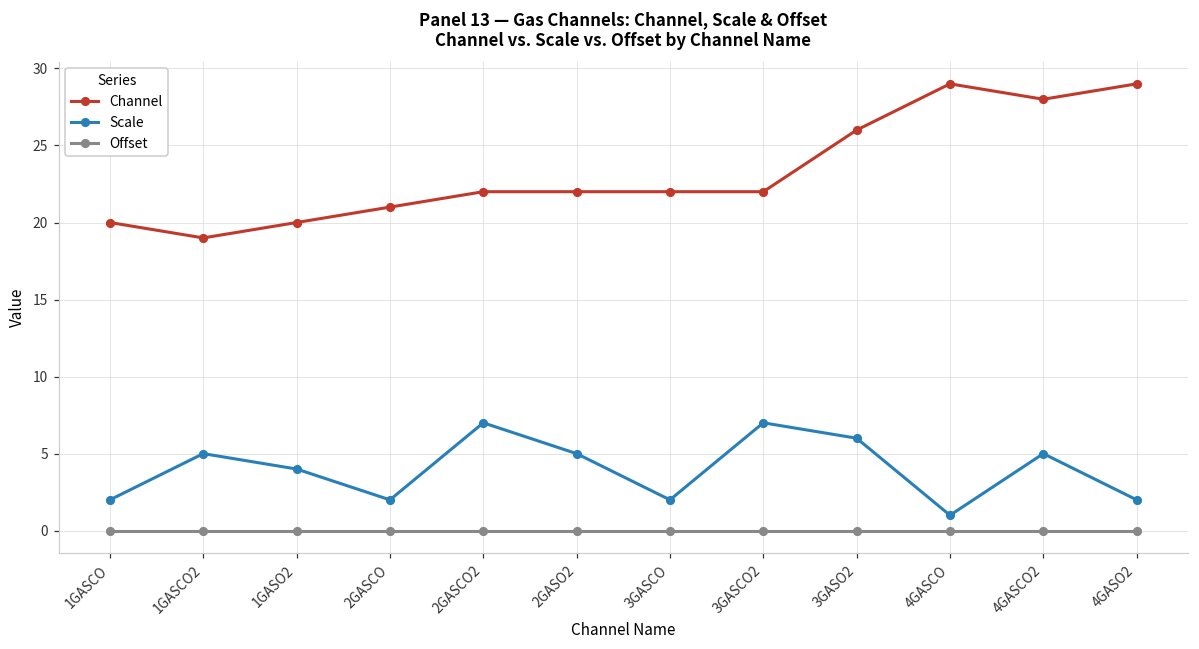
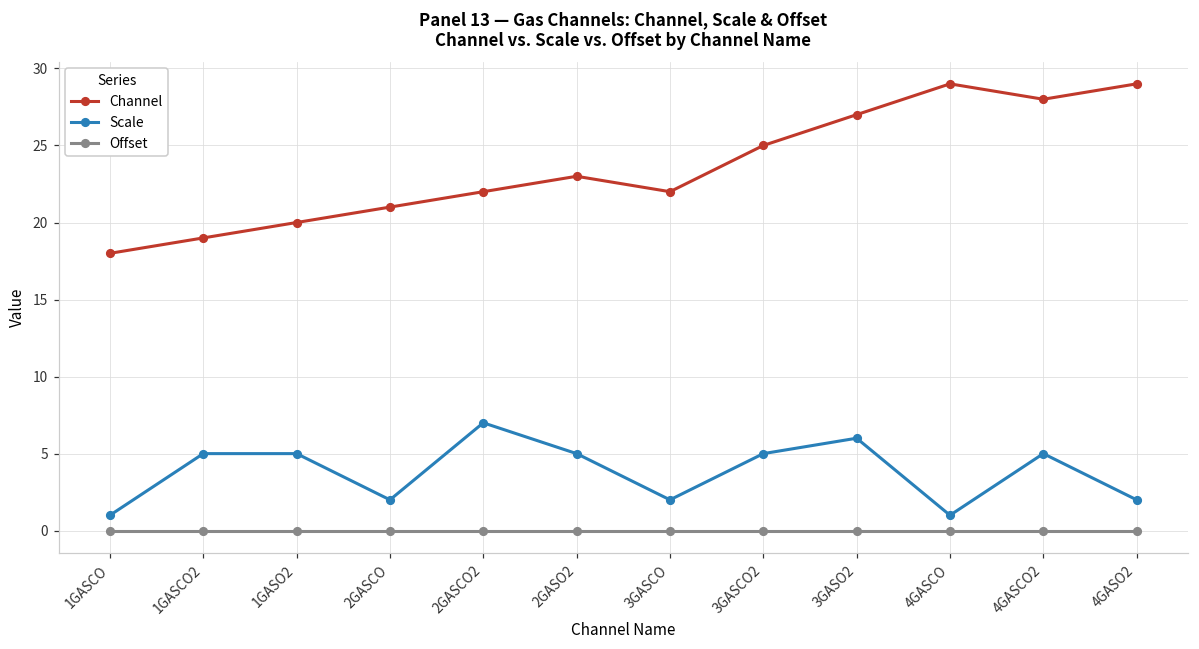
Channel, 1GASCO: 20 -> 18
Scale, 1GASCO: 2 -> 1
Scale, 1GASO2: 4 -> 5
Channel, 2GASO2: 22 -> 23
Channel, 3GASCO2: 22 -> 25
Scale, 3GASCO2: 7 -> 5
Channel, 3GASO2: 26 -> 27
